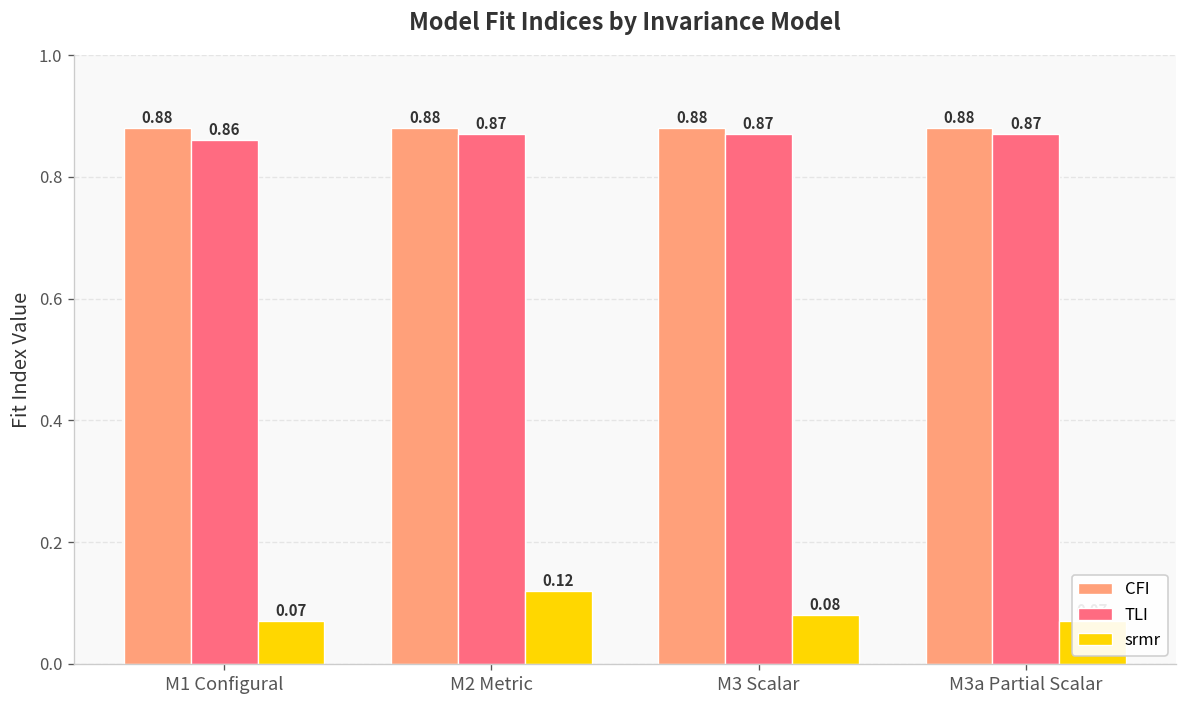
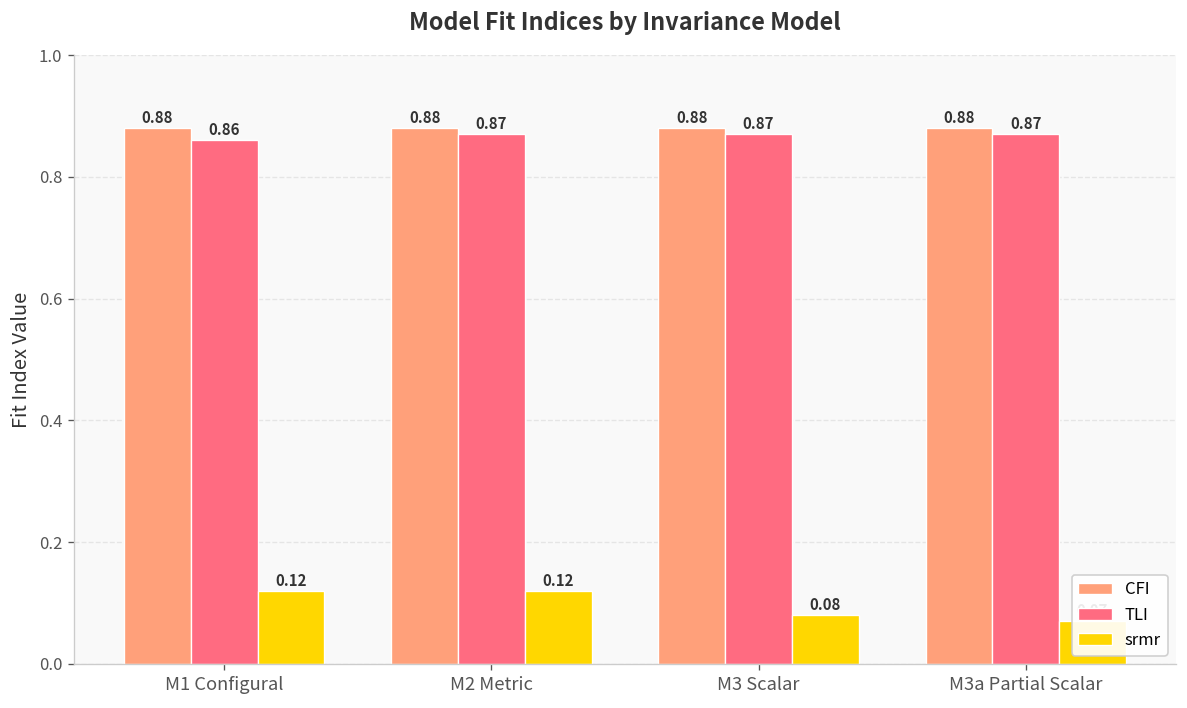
srmr, M1 Configural: 0.07 -> 0.12
